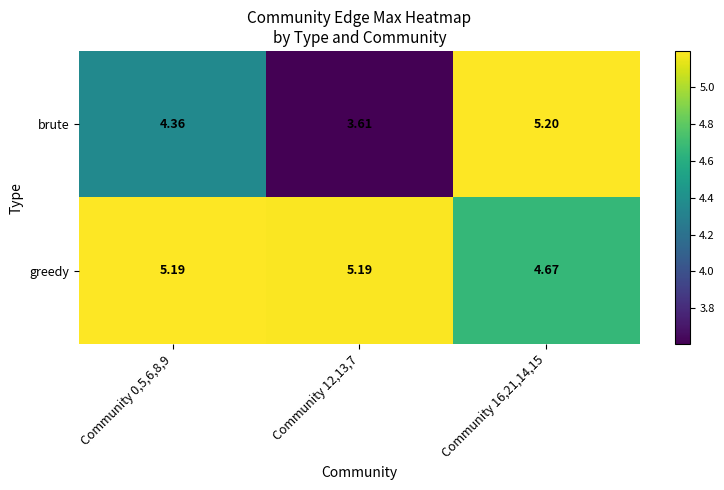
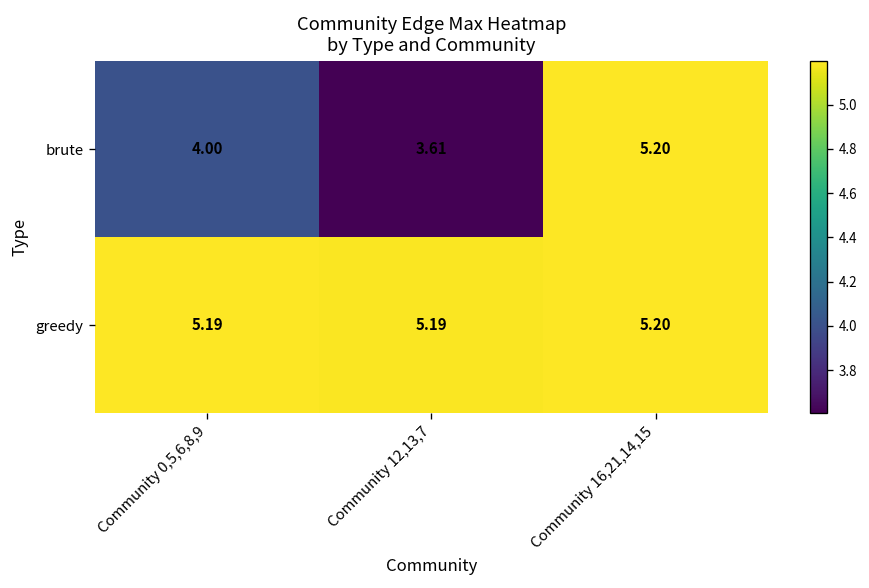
brute, Community 0,5,6,8,9: 4.36 -> 4.00
greedy, Community 16,21,14,15: 4.67 -> 5.20
